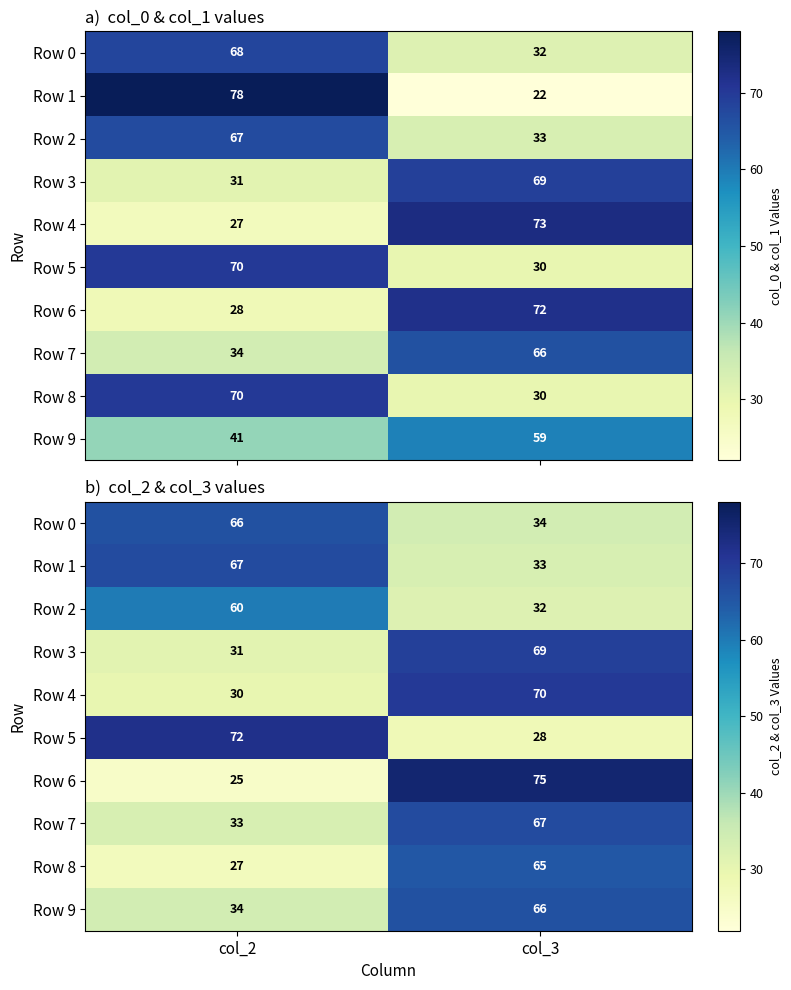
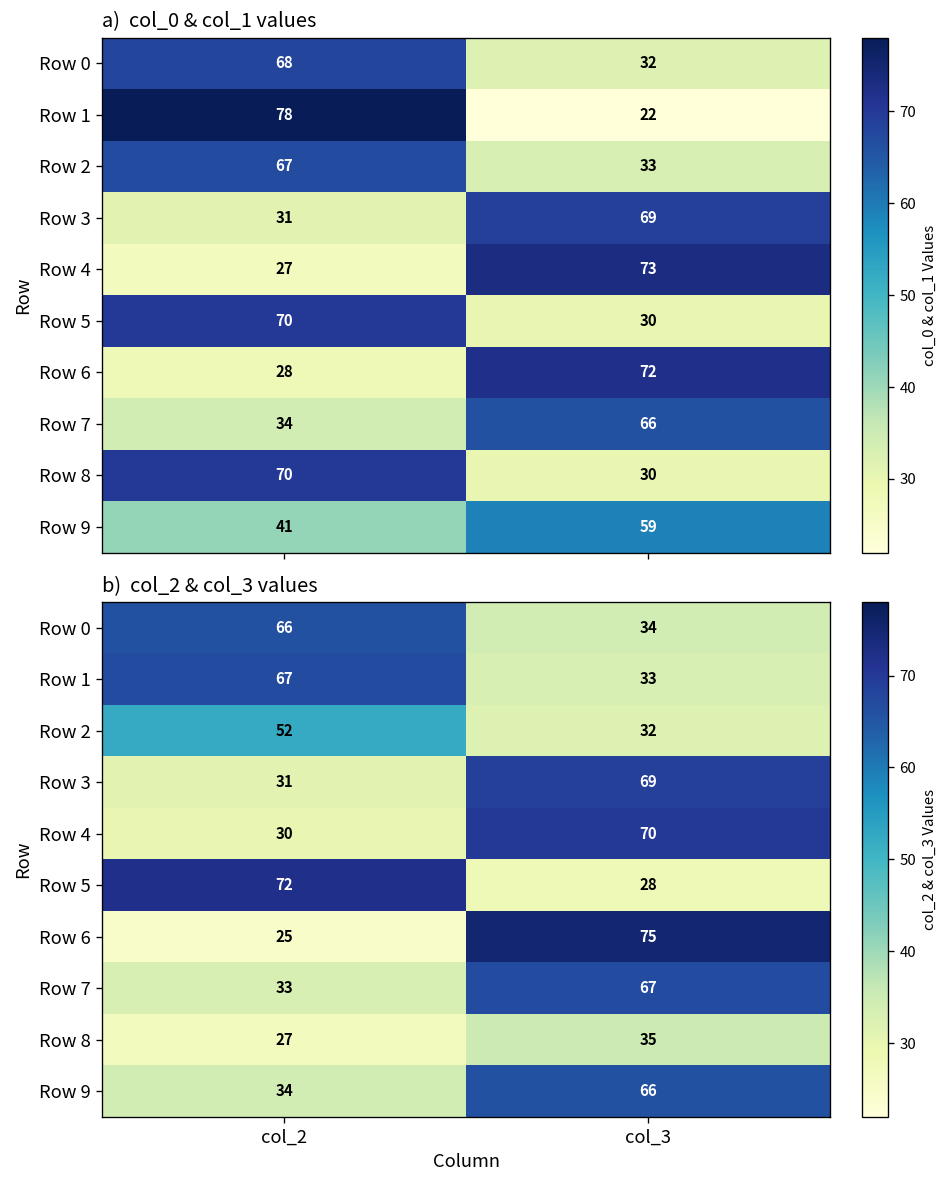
b) col_2 & col_3 values, Row 2, col_2: 60 -> 52
b) col_2 & col_3 values, Row 8, col_3: 65 -> 35
